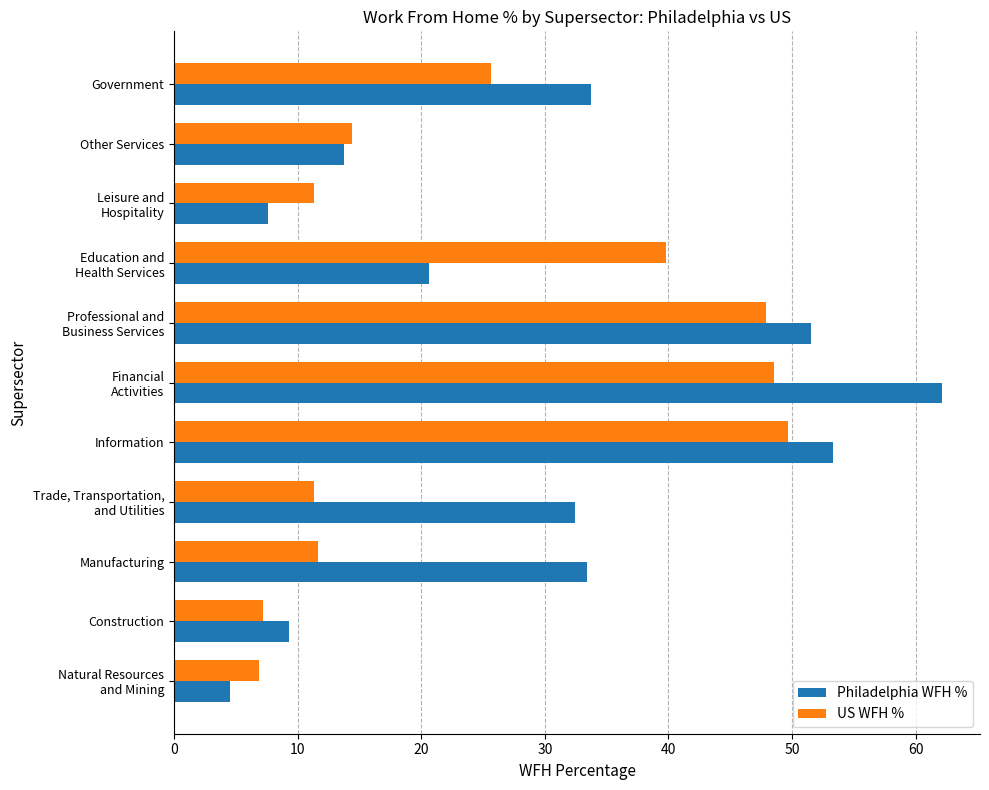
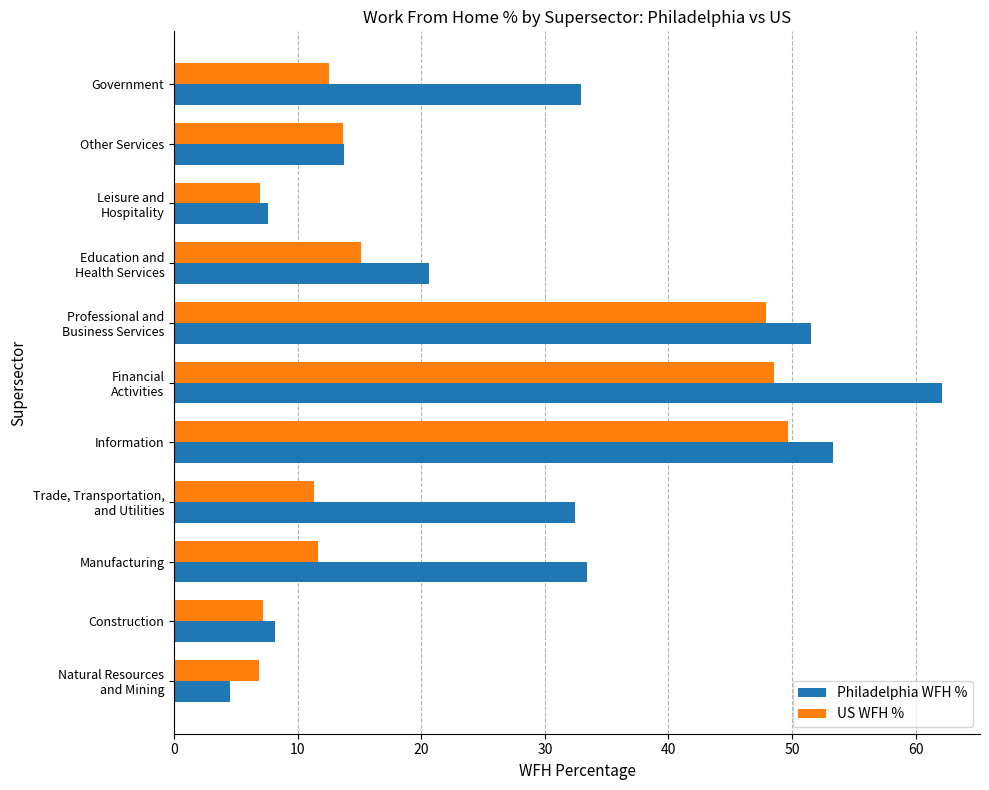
US WFH %, Government: 25.6 -> 12.6
Philadelphia WFH %, Government: 33.8 -> 32.9
US WFH %, Other Services: 14.4 -> 13.7
US WFH %, Leisure and Hospitality: 11.3 -> 7.0
US WFH %, Education and Health Services: 39.8 -> 15.1
Philadelphia WFH %, Construction: 9.3 -> 8.2
